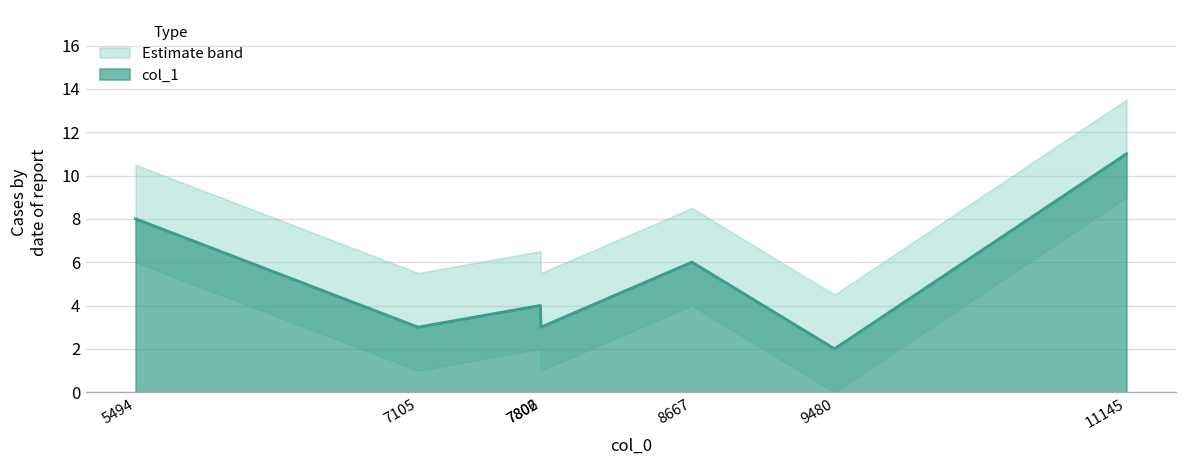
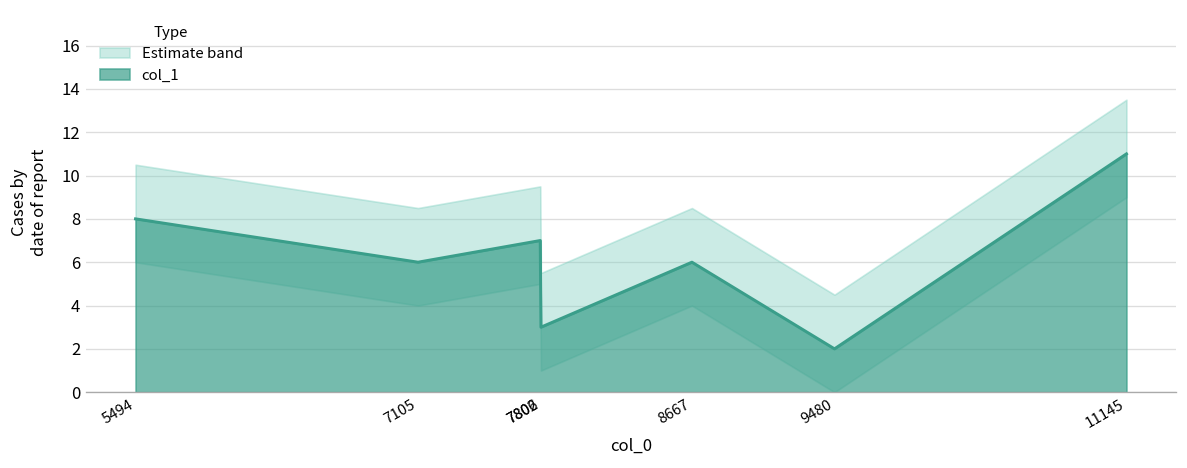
col_1, 7105: 3 -> 6
col_1, 7802: 4 -> 7
